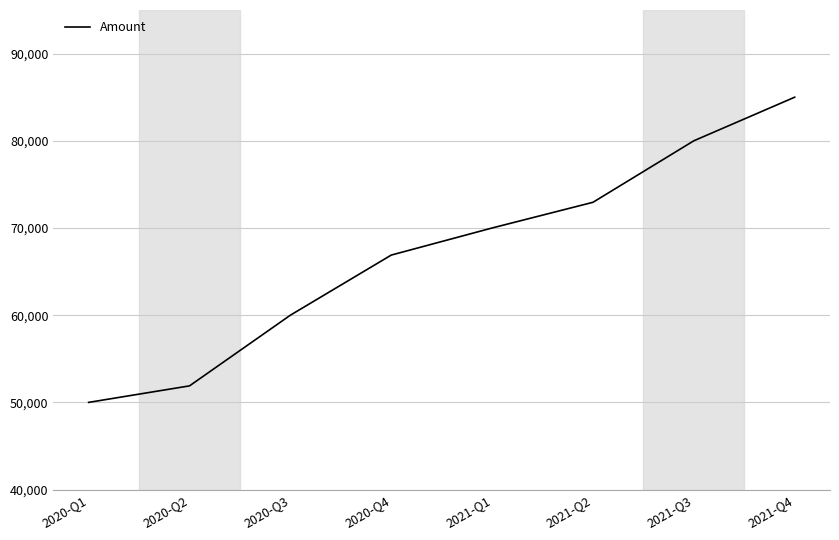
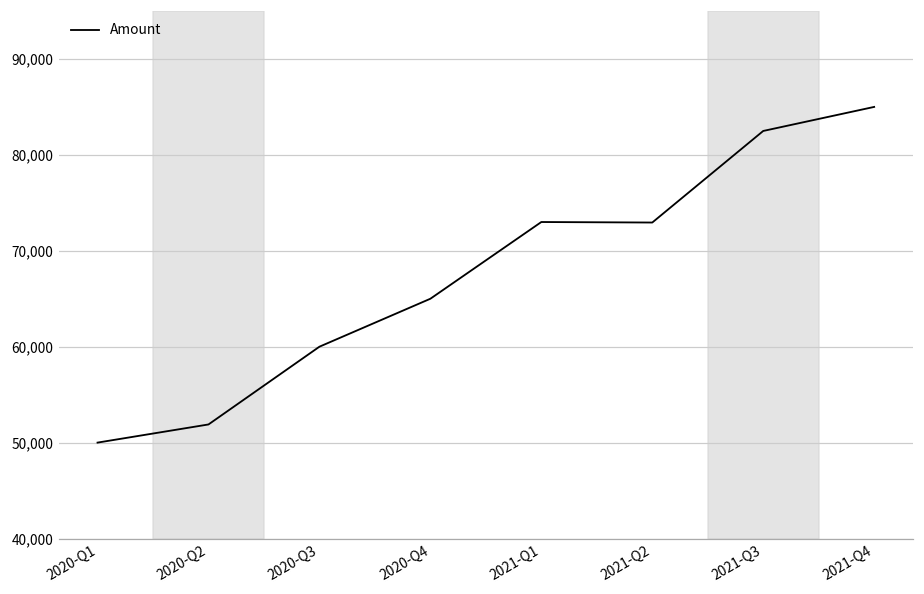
2020-Q4: 67,000 -> 65,000
2021-Q1: 70,000 -> 73,000
2021-Q3: 80,000 -> 82,000
